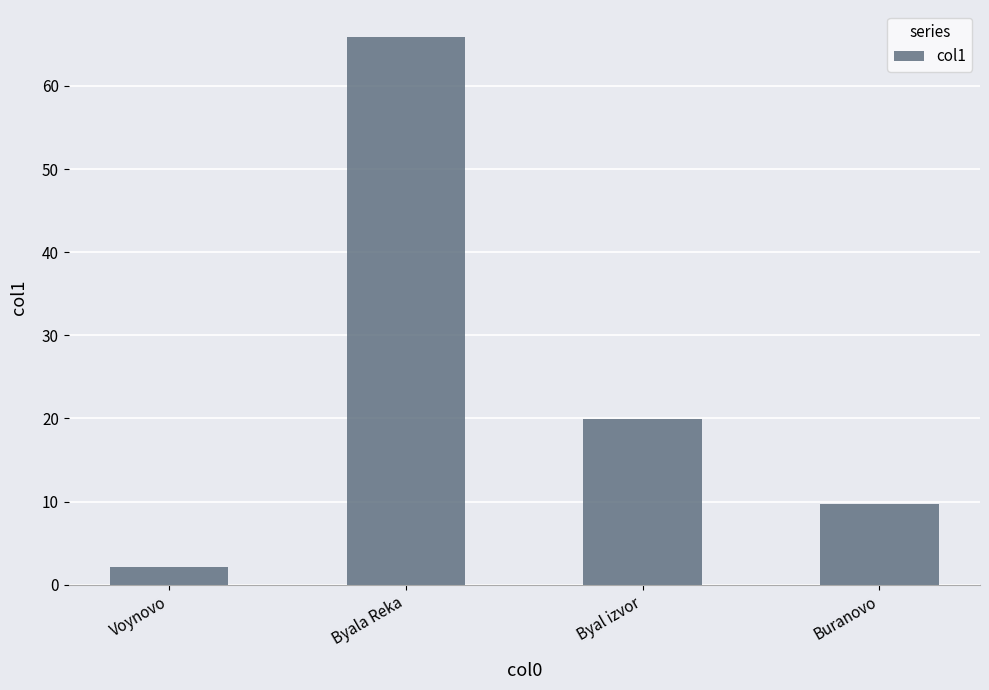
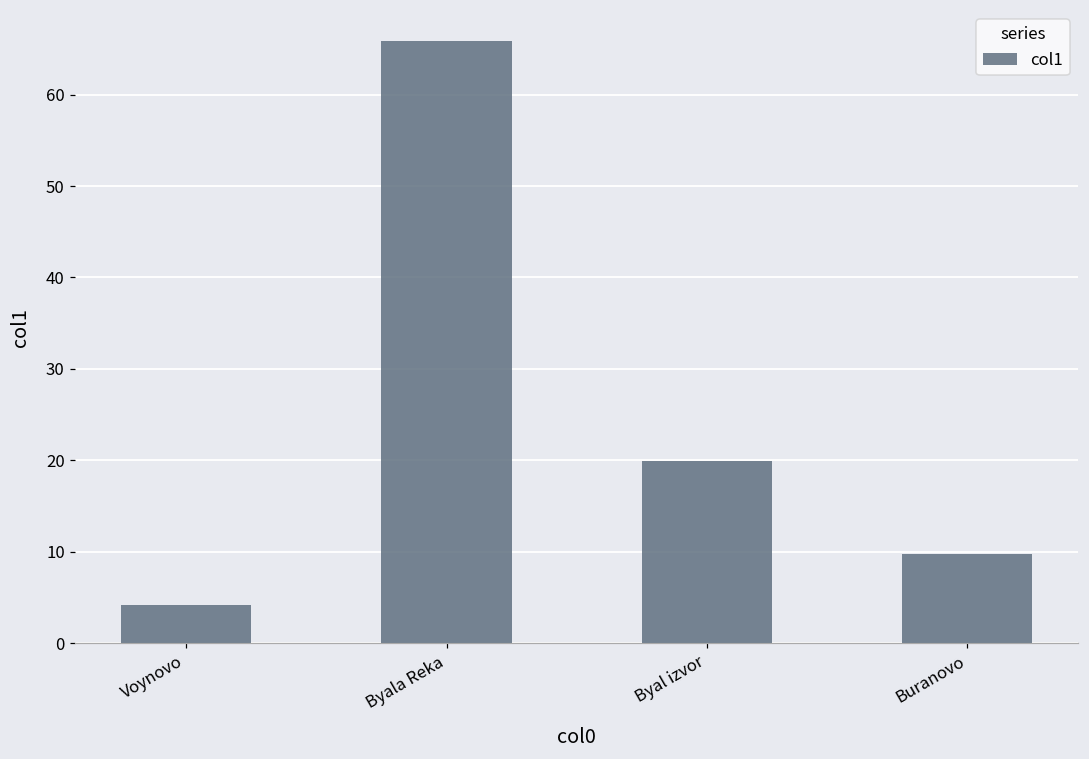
Voynovo: 2 -> 4
